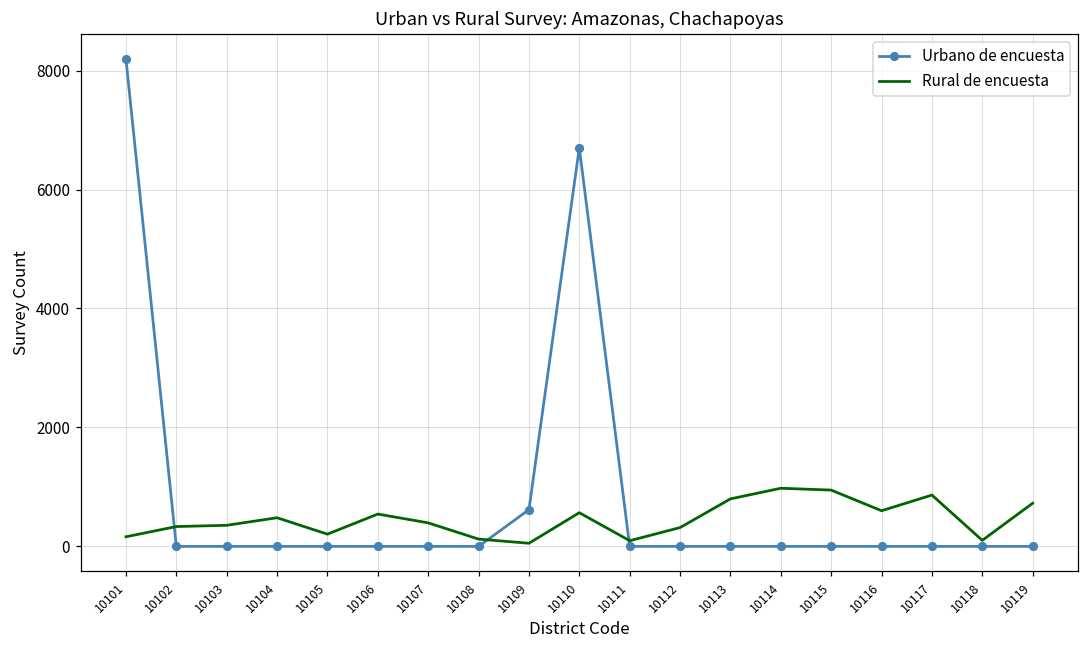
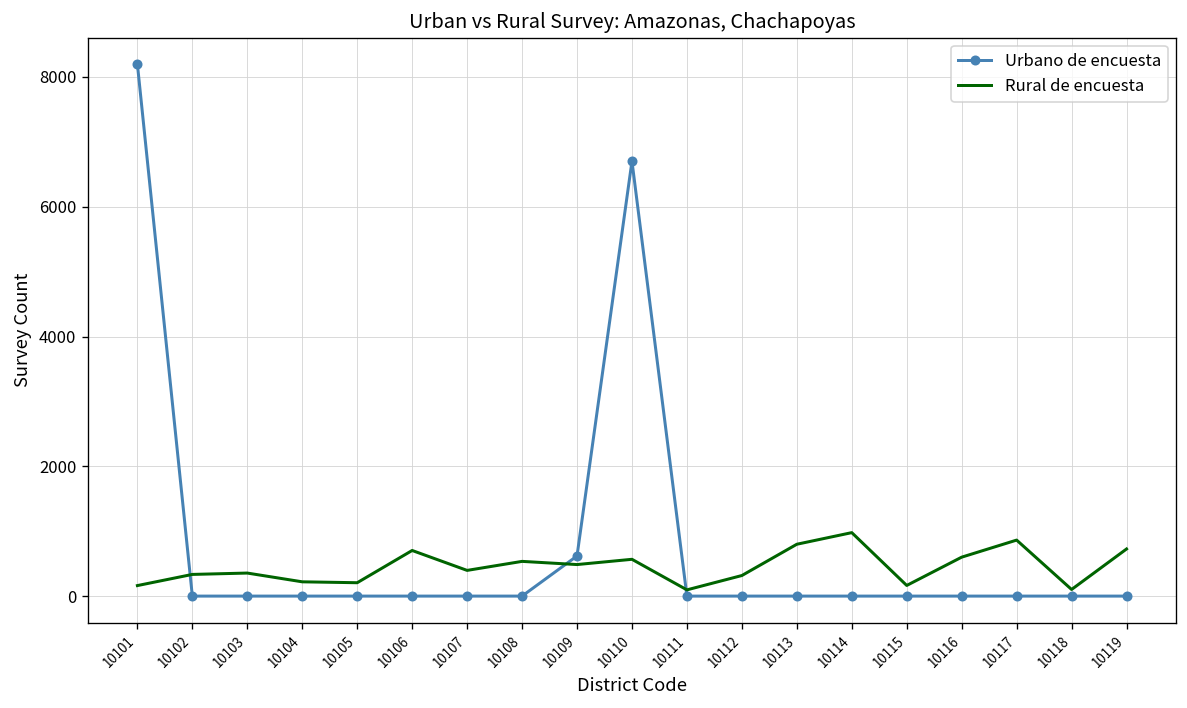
Rural de encuesta, 10104: 500 -> 200
Rural de encuesta, 10106: 500 -> 700
Rural de encuesta, 10108: 100 -> 500
Rural de encuesta, 10109: 100 -> 500
Rural de encuesta, 10115: 900 -> 200
